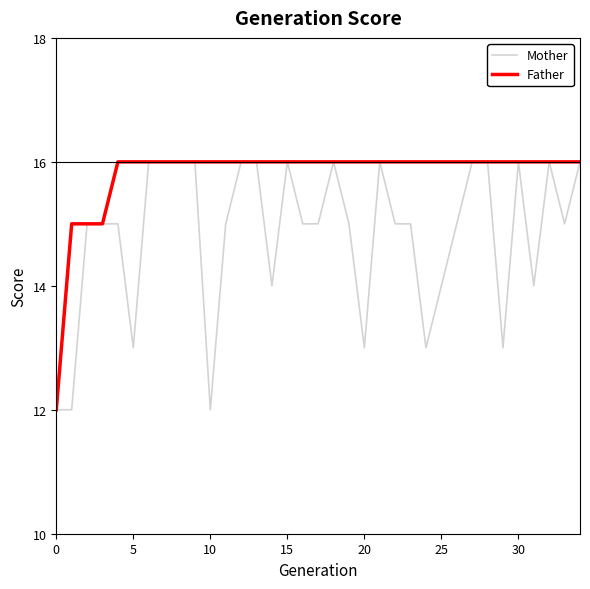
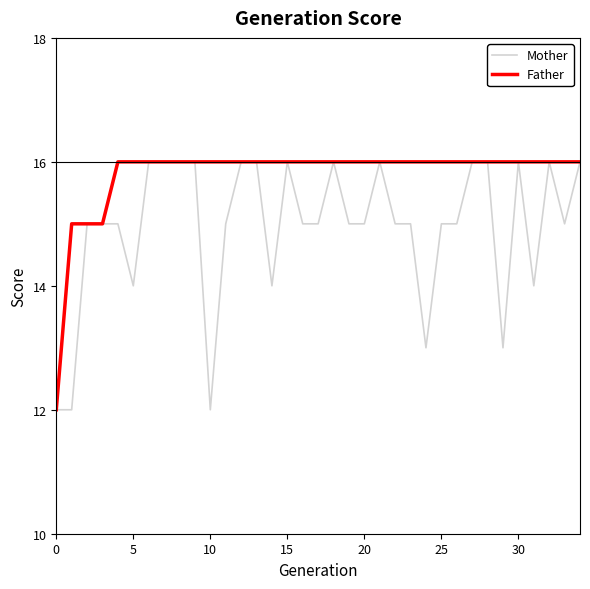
Mother, 5: 13 -> 14
Mother, 20: 13 -> 15
Mother, 25: 14 -> 15
